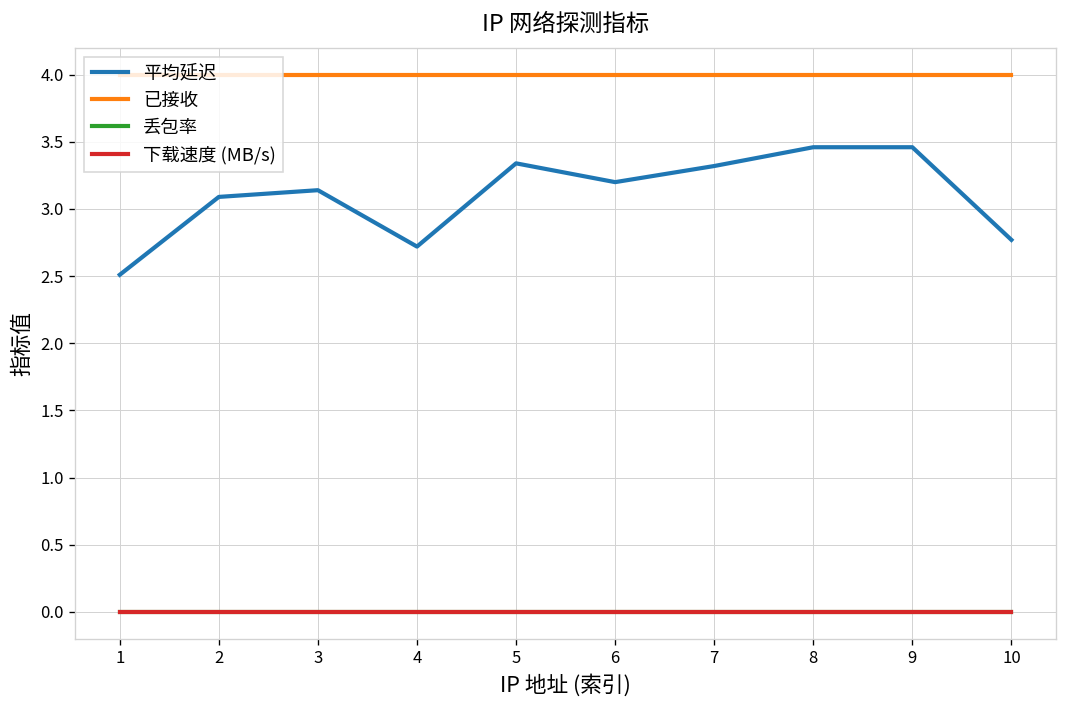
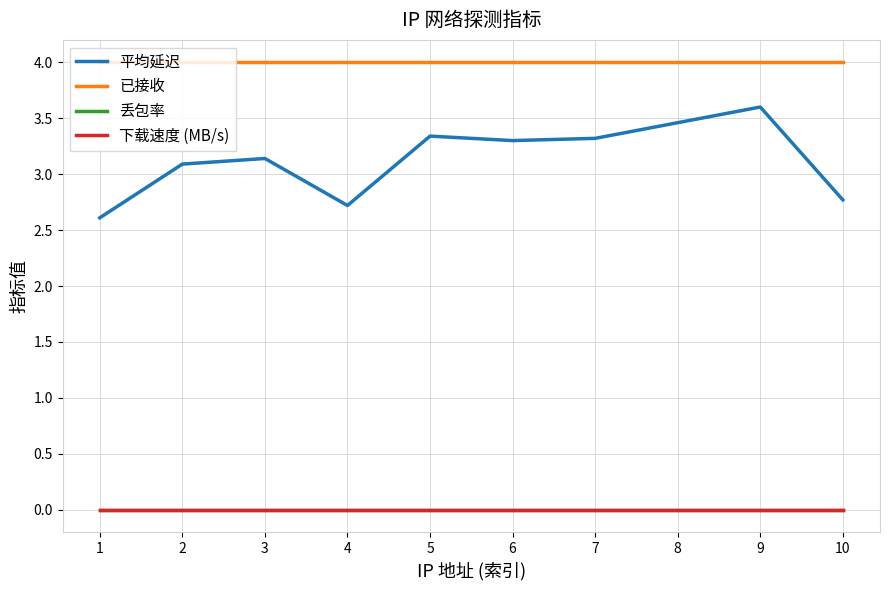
平均延迟, 1: 2.51 -> 2.61
平均延迟, 6: 3.2 -> 3.3
平均延迟, 9: 3.46 -> 3.60
